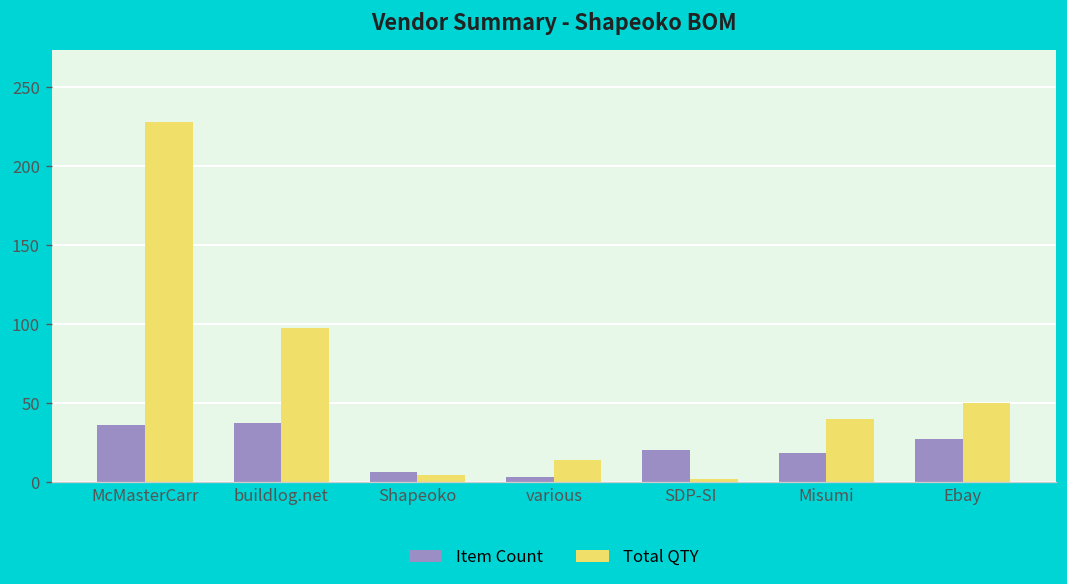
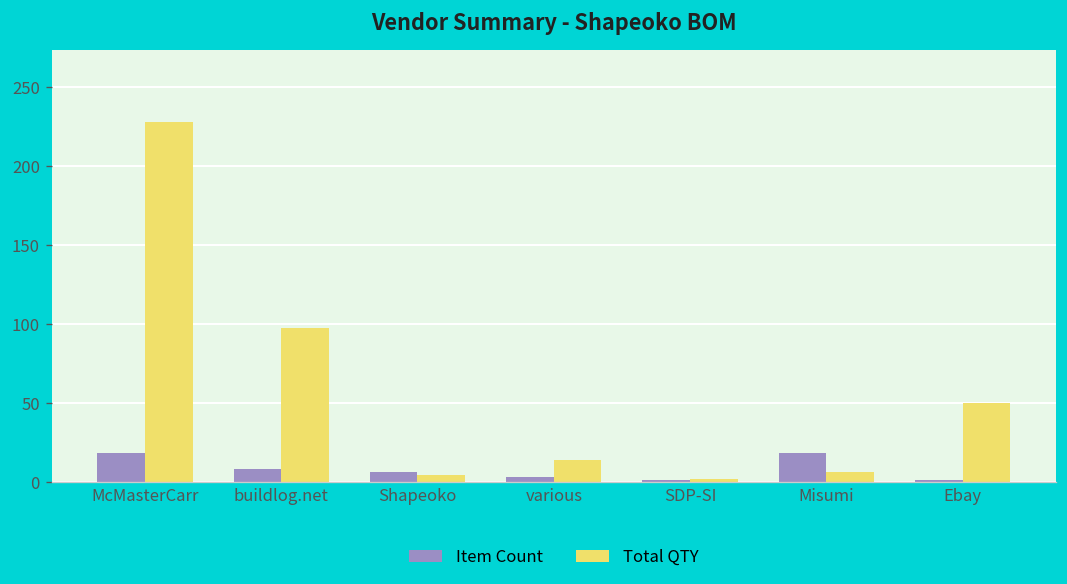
Item Count, McMasterCarr: 36 -> 18
Item Count, buildlog.net: 37 -> 8
Item Count, SDP-SI: 20 -> 1
Total QTY, Misumi: 40 -> 6
Item Count, Ebay: 27 -> 1
